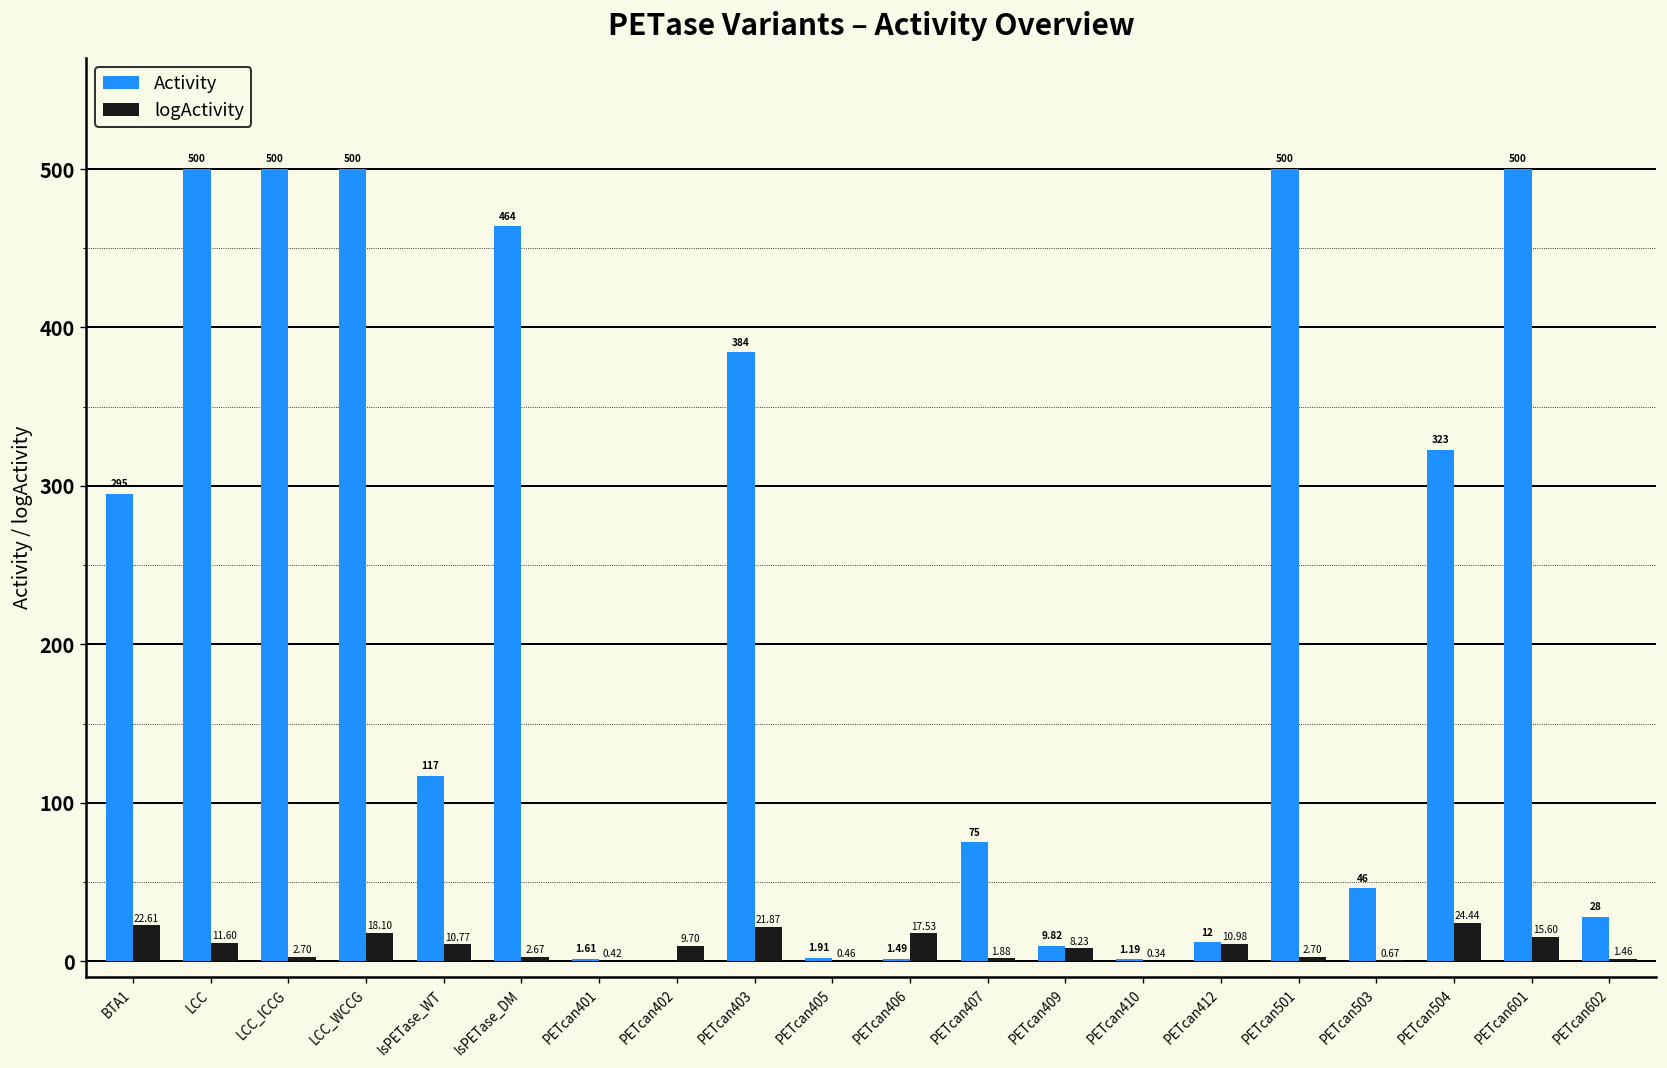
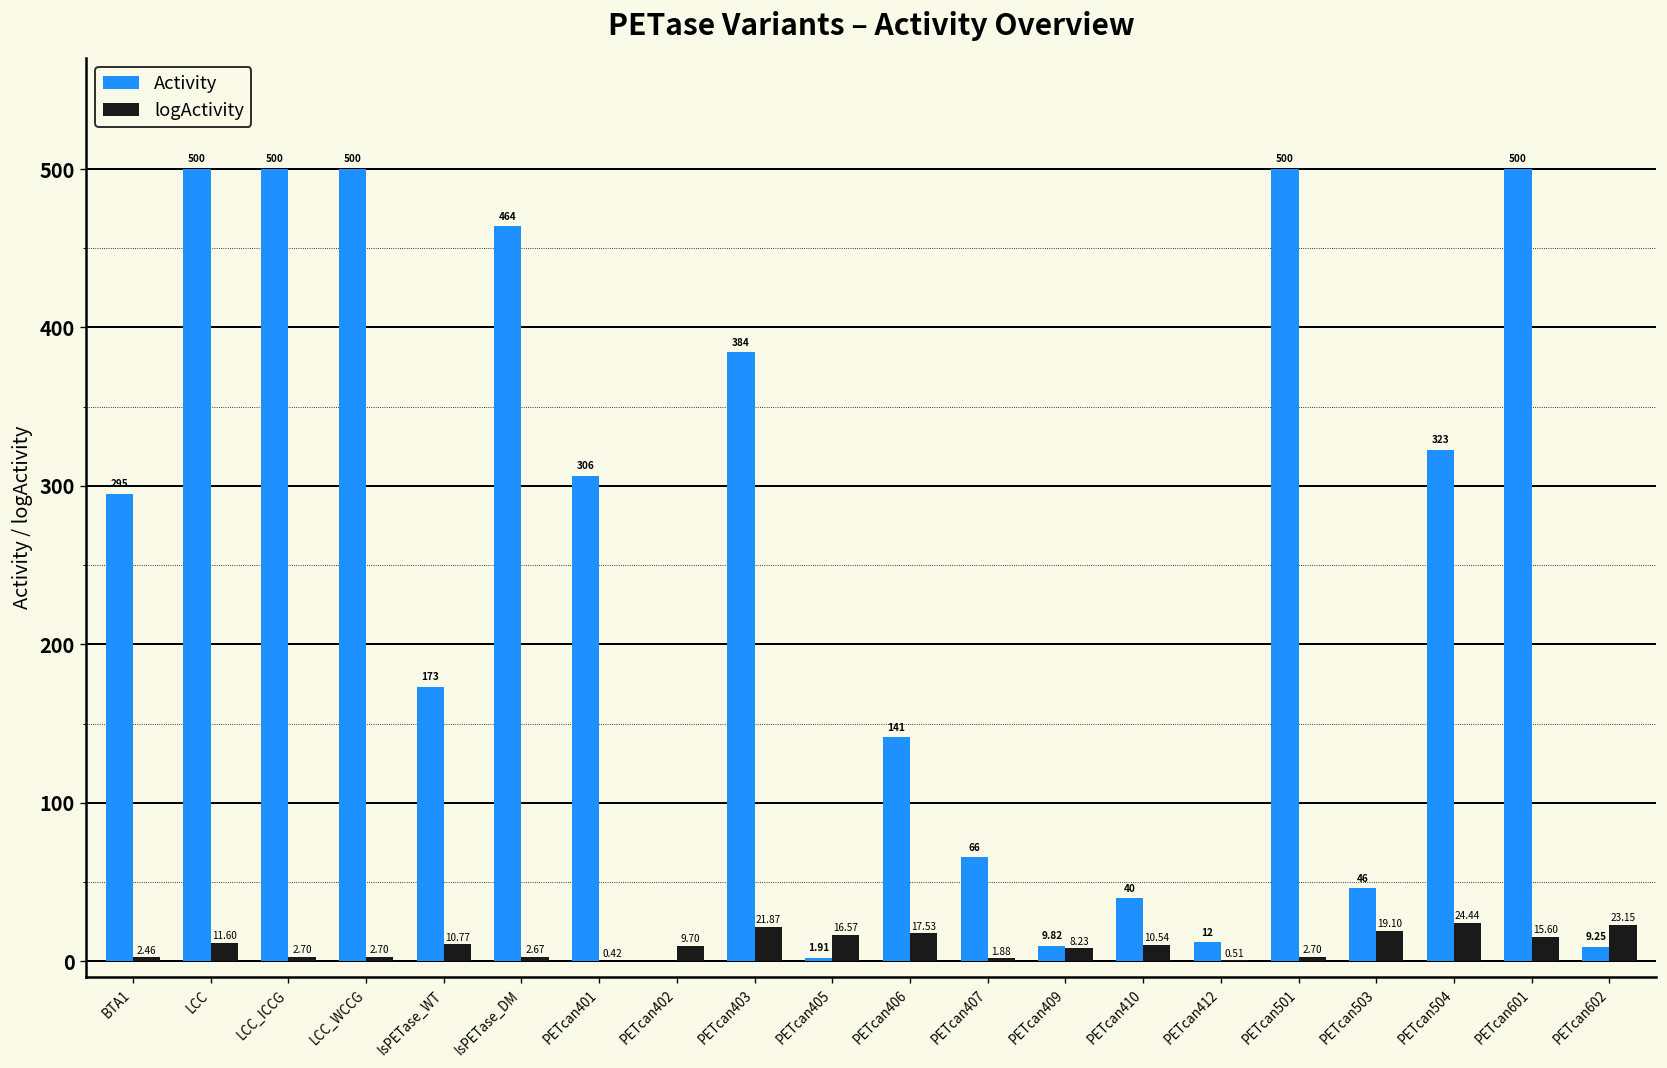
logActivity, BTA1: 22.61 -> 2.46
logActivity, LCC_WCCG: 18.10 -> 2.70
Activity, IsPETase_WT: 117 -> 173
Activity, PETcan401: 1.61 -> 306
logActivity, PETcan405: 0.46 -> 16.57
Activity, PETcan406: 1.49 -> 141
Activity, PETcan407: 75 -> 66
Activity, PETcan410: 1.19 -> 40
logActivity, PETcan410: 0.34 -> 10.54
logActivity, PETcan412: 10.98 -> 0.51
logActivity, PETcan503: 0.67 -> 19.10
Activity, PETcan602: 28 -> 9.25
logActivity, PETcan602: 1.46 -> 23.15
